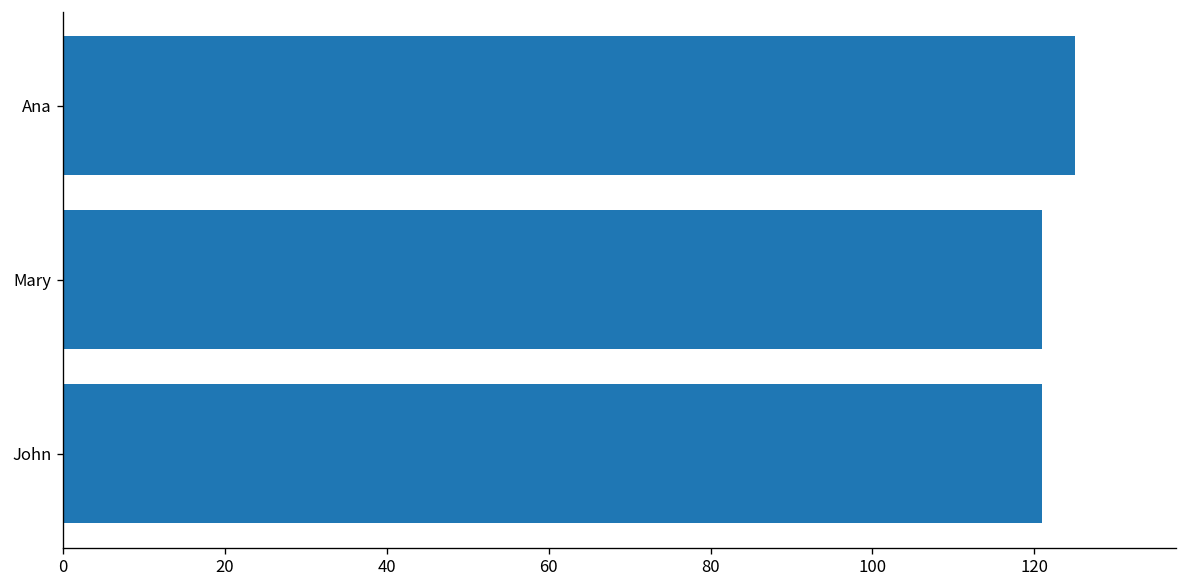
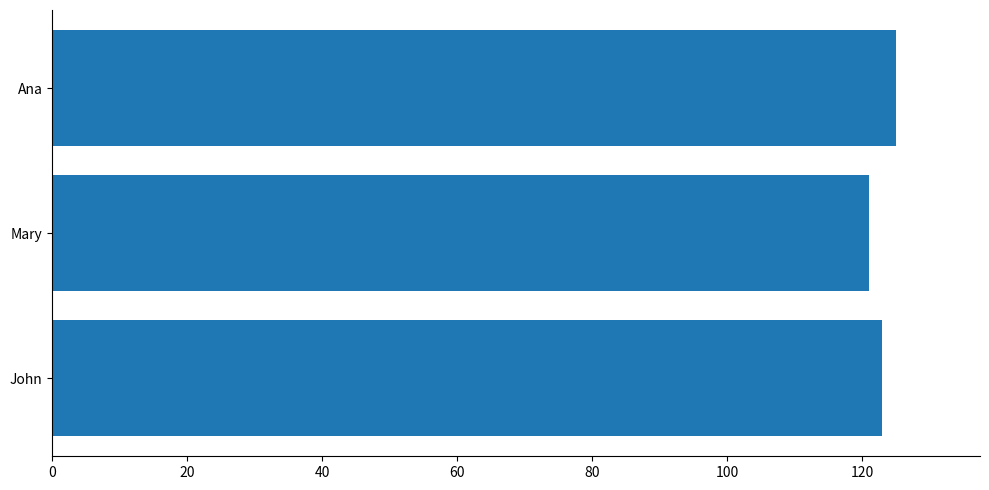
John: 121 -> 123
